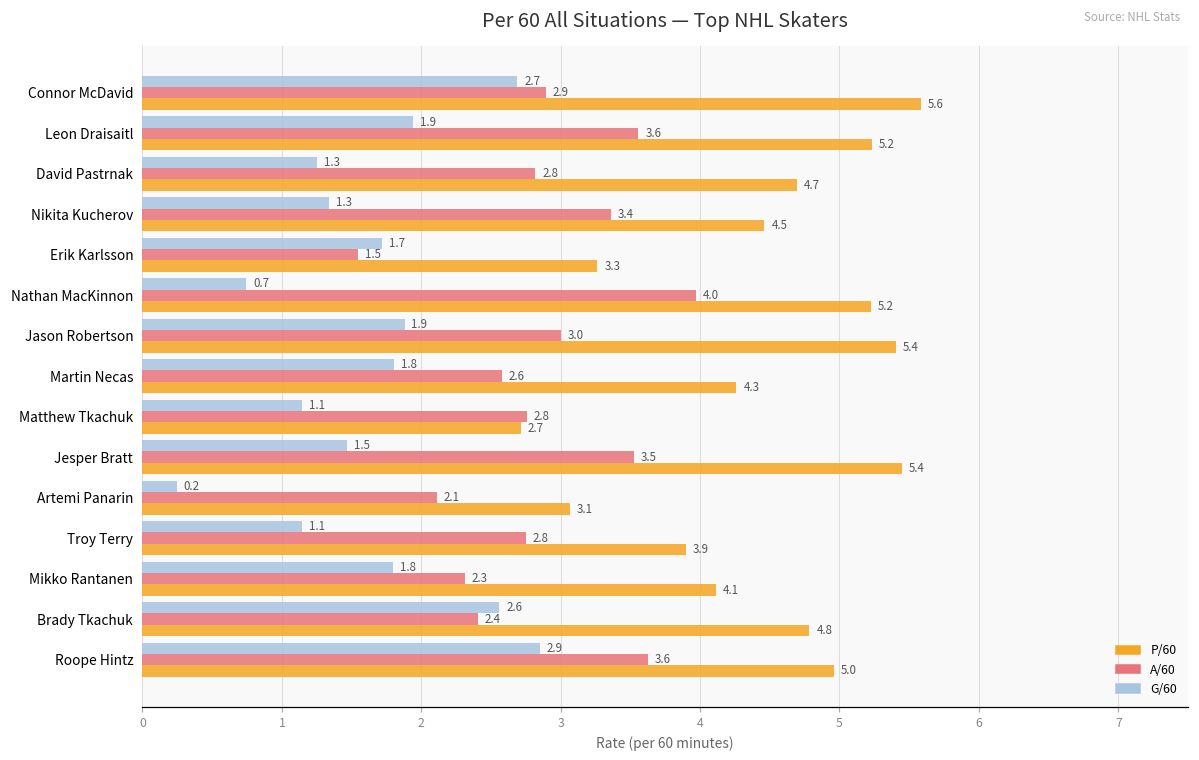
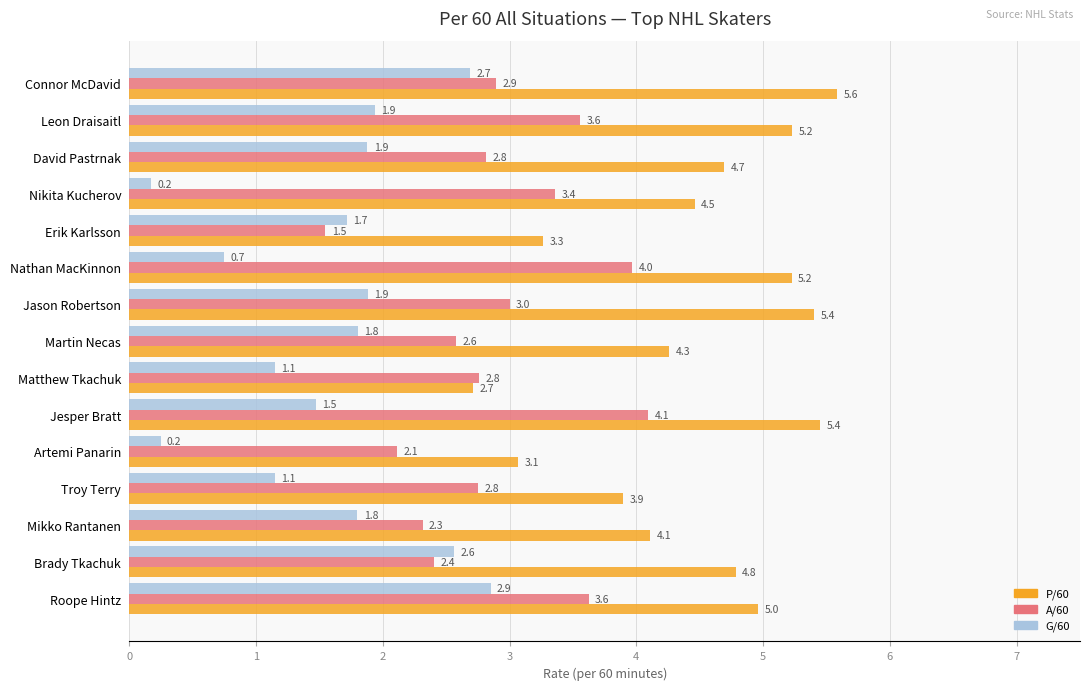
G/60, David Pastrnak: 1.3 -> 1.9
G/60, Nikita Kucherov: 1.3 -> 0.2
A/60, Jesper Bratt: 3.5 -> 4.1
